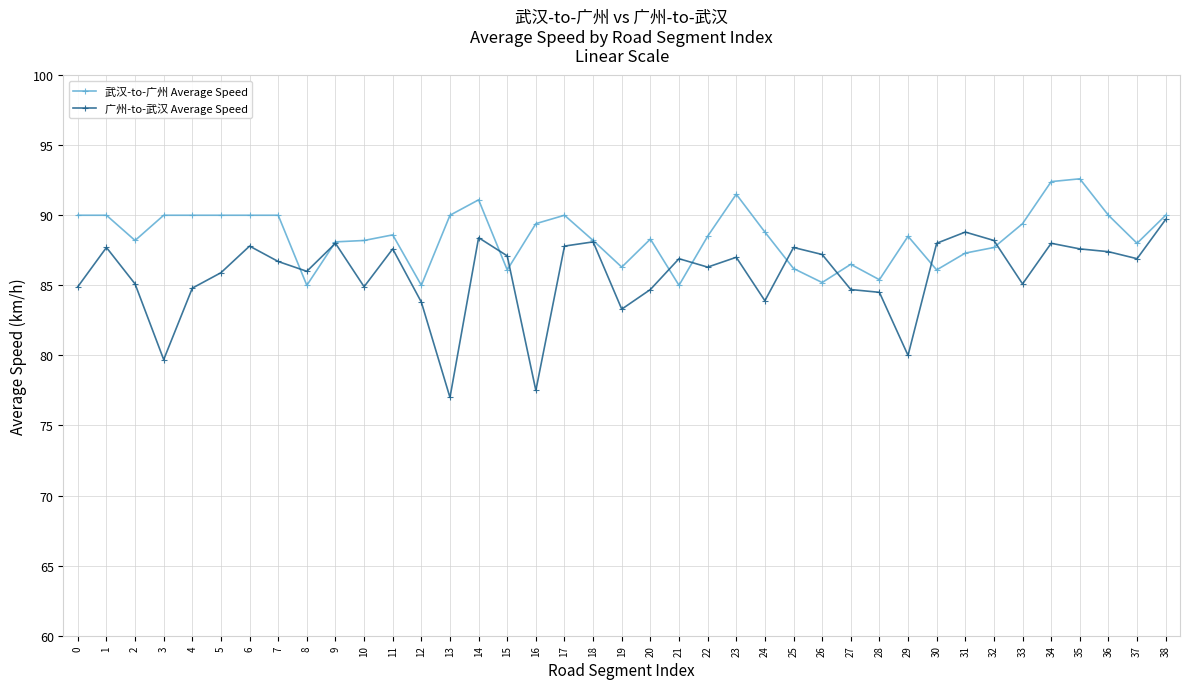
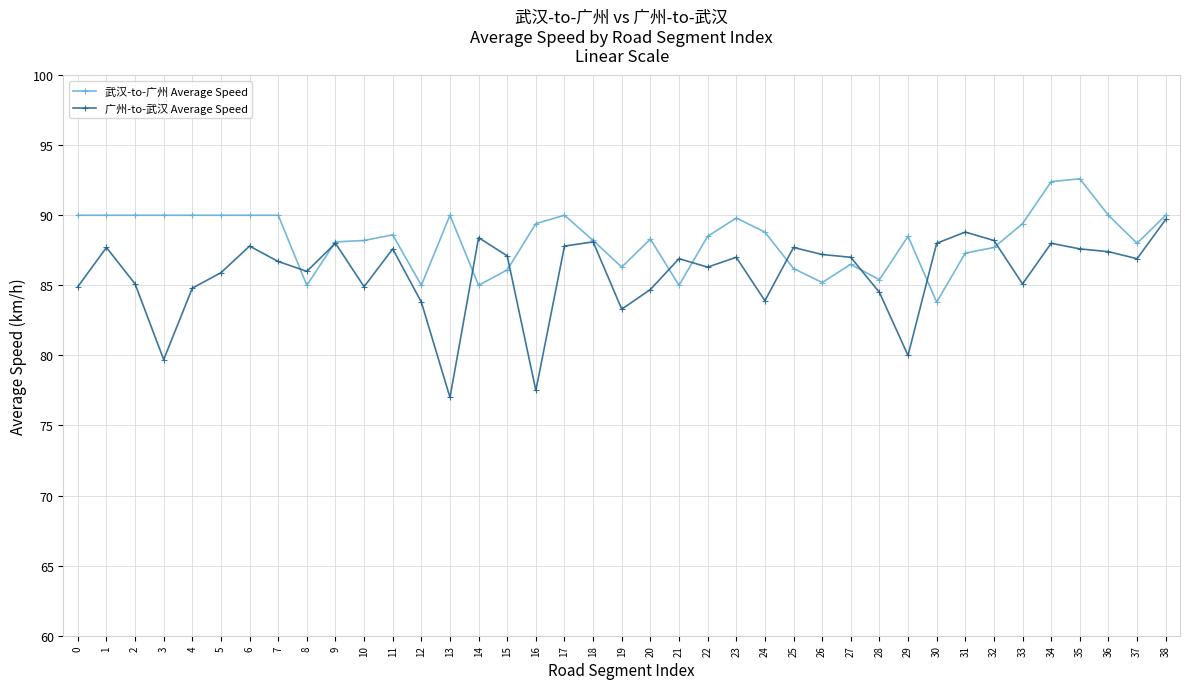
武汉-to-广州 Average Speed, 2: 88.2 -> 90.0
武汉-to-广州 Average Speed, 14: 91.1 -> 85.0
武汉-to-广州 Average Speed, 23: 91.5 -> 89.8
广州-to-武汉 Average Speed, 27: 84.7 -> 87.0
武汉-to-广州 Average Speed, 30: 86.1 -> 83.8
